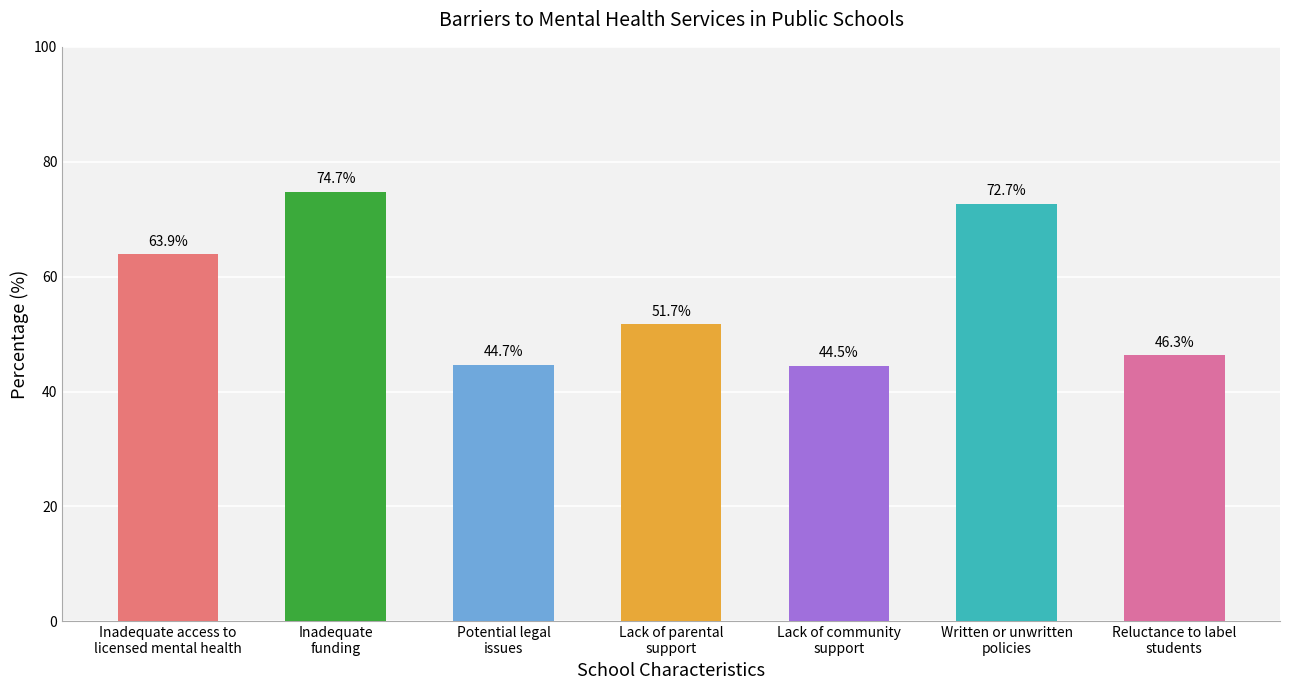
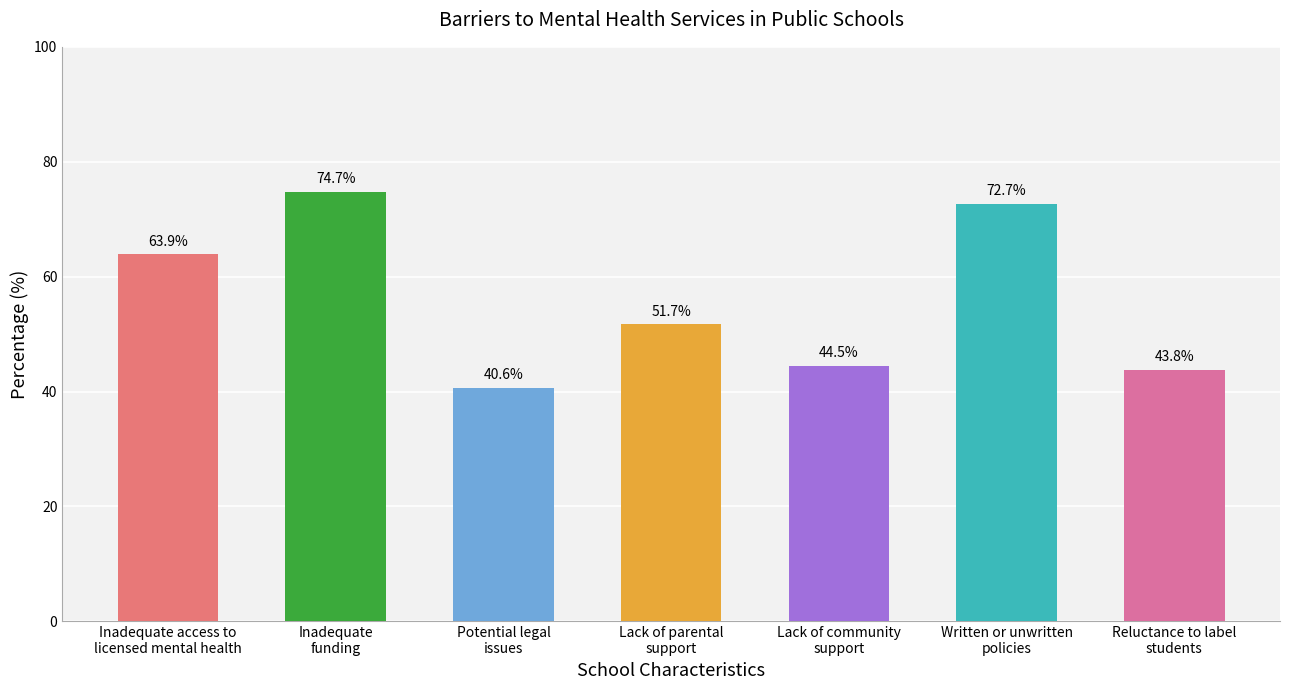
Potential legal issues: 44.7% -> 40.6%
Reluctance to label students: 46.3% -> 43.8%
